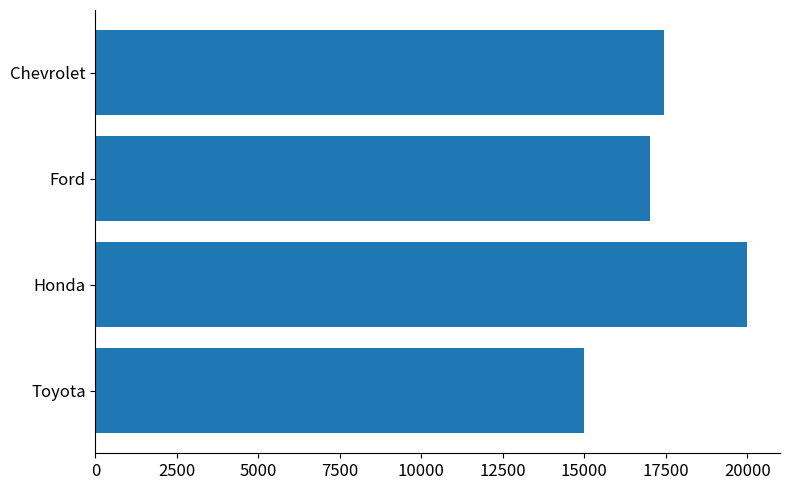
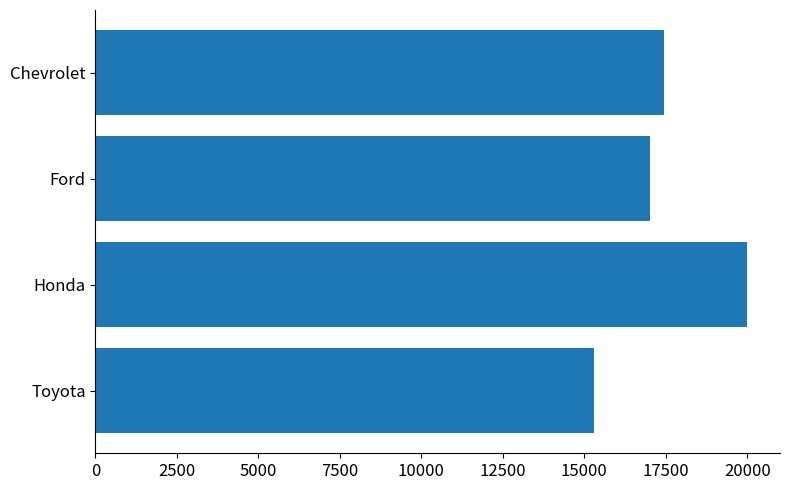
Toyota: 15000 -> 15300
